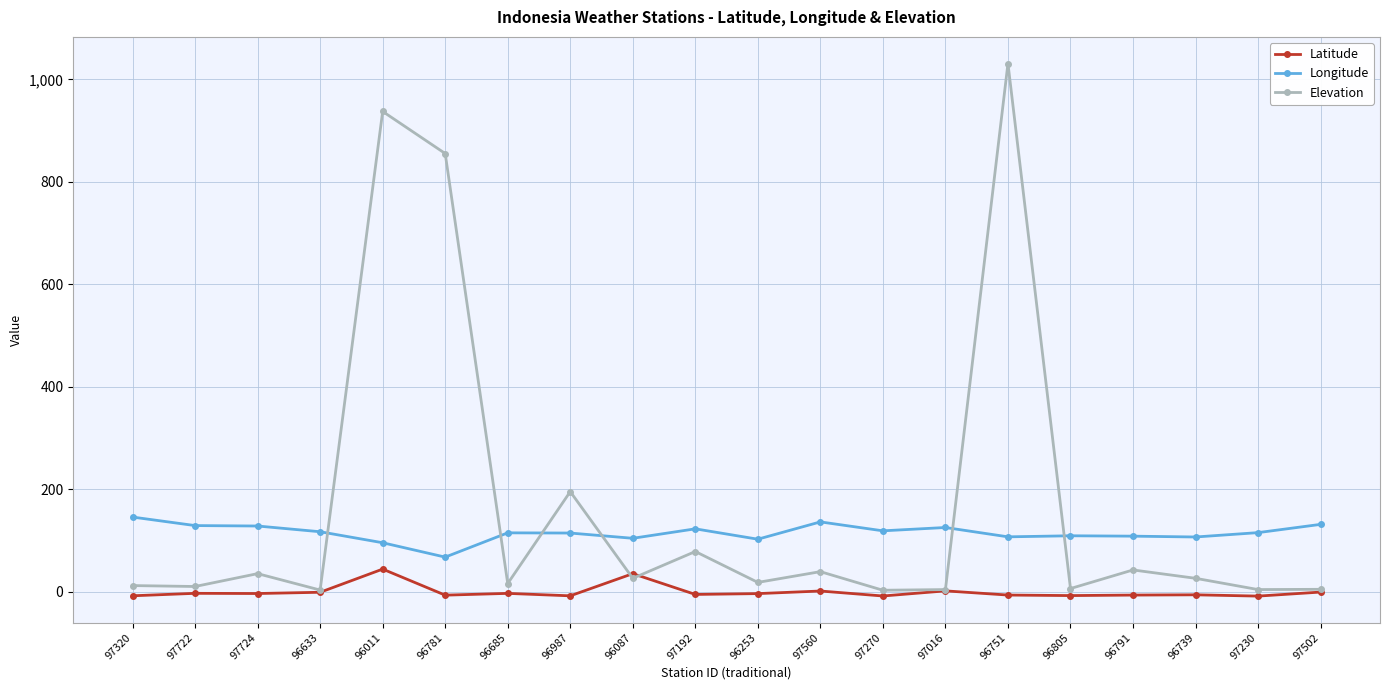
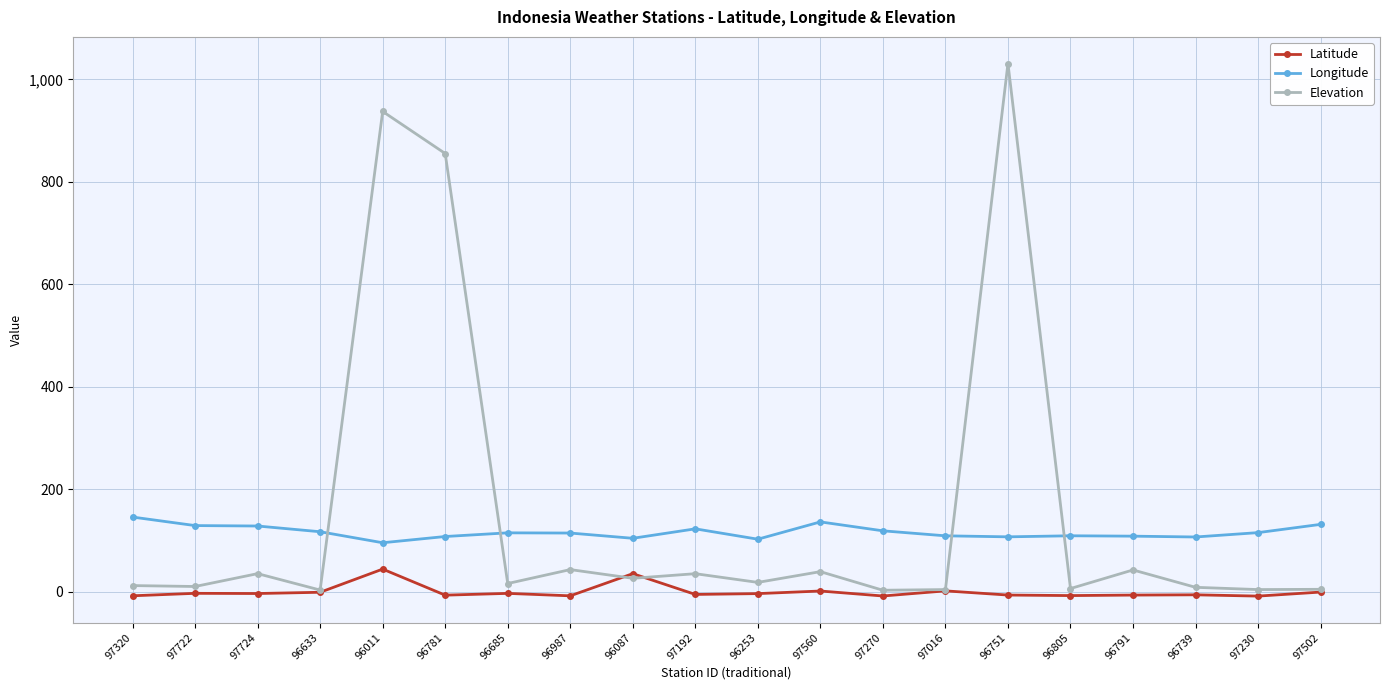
Longitude, 96781: 70 -> 110
Elevation, 96987: 200 -> 40
Elevation, 97192: 80 -> 40
Longitude, 97016: 130 -> 110
Elevation, 96739: 30 -> 10
